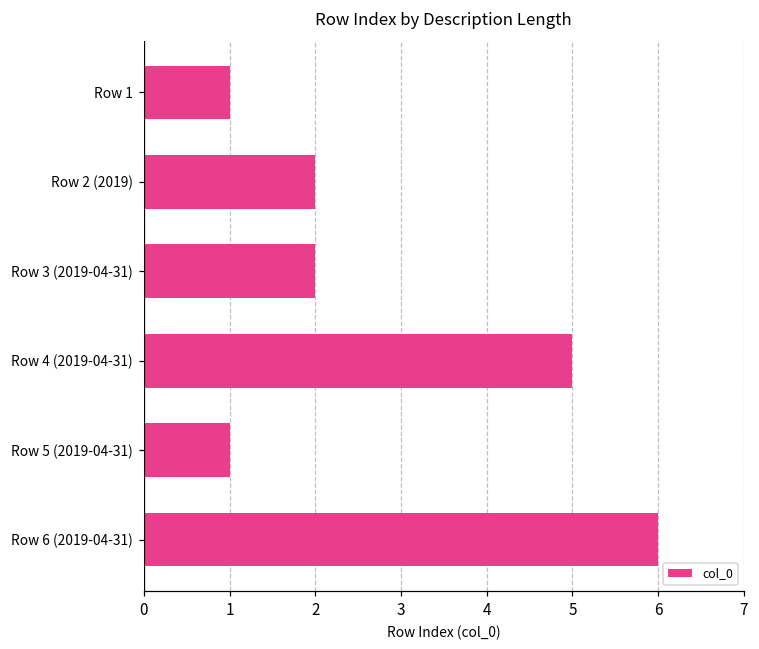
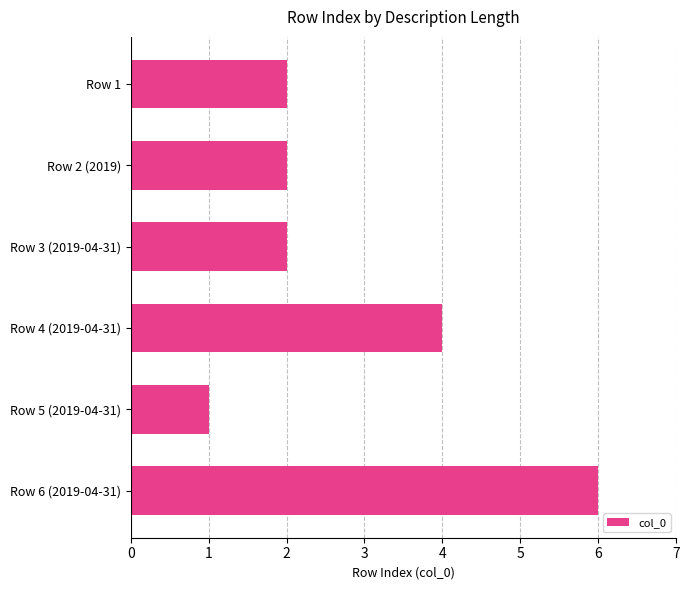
Row 1: 1 -> 2
Row 4 (2019-04-31): 5 -> 4
